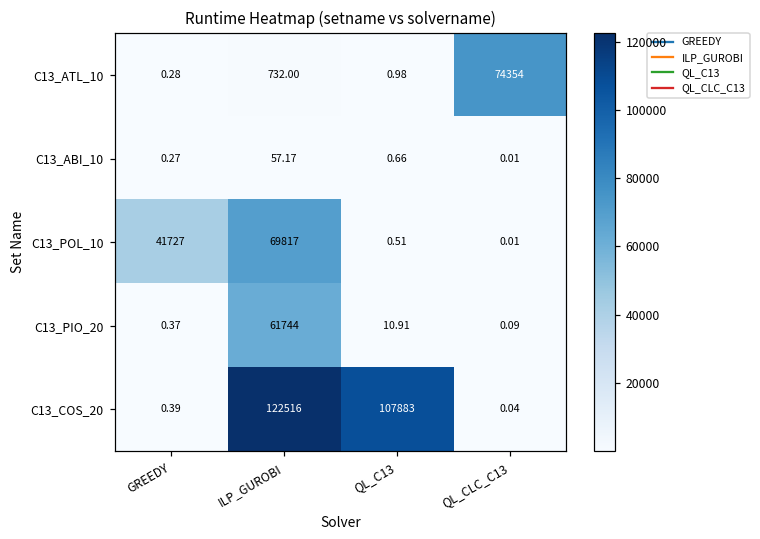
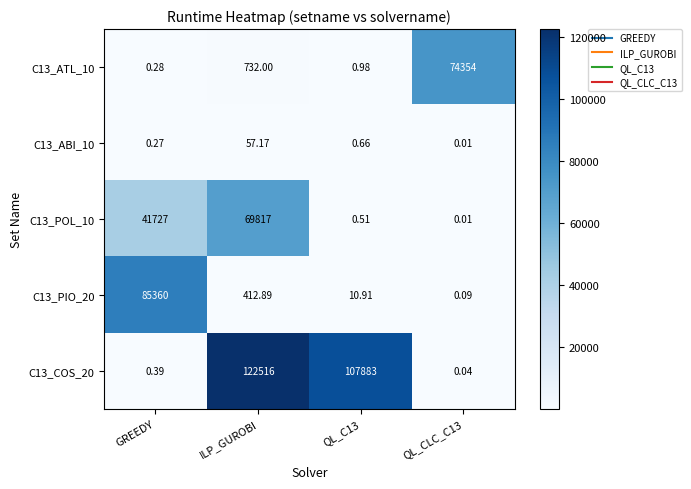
C13_PIO_20, GREEDY: 0.37 -> 85360
C13_PIO_20, ILP_GUROBI: 61744 -> 412.89
